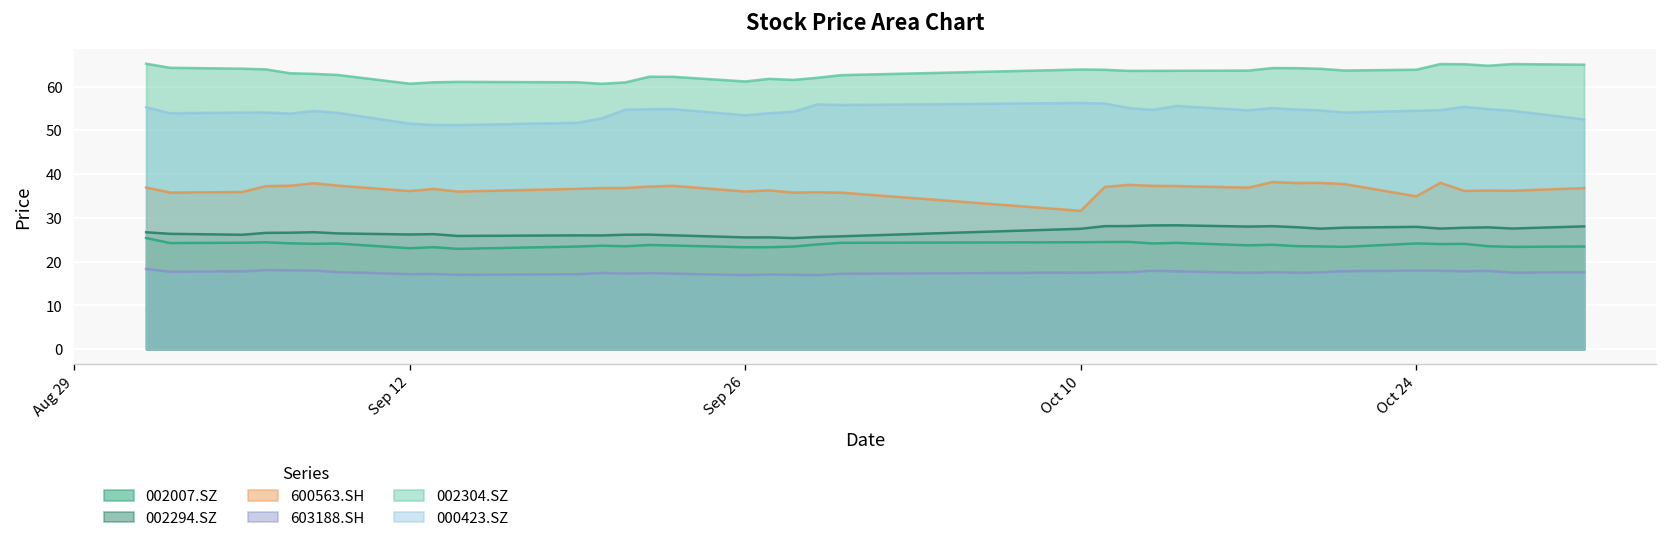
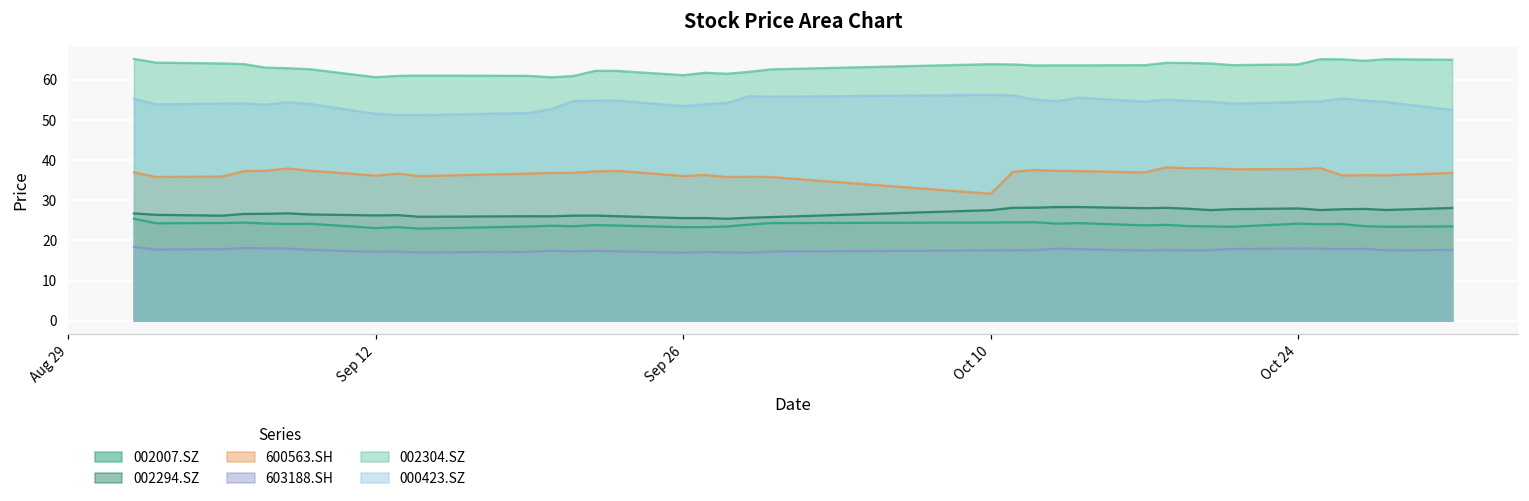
600563.SH, Oct 24: 35 -> 38
